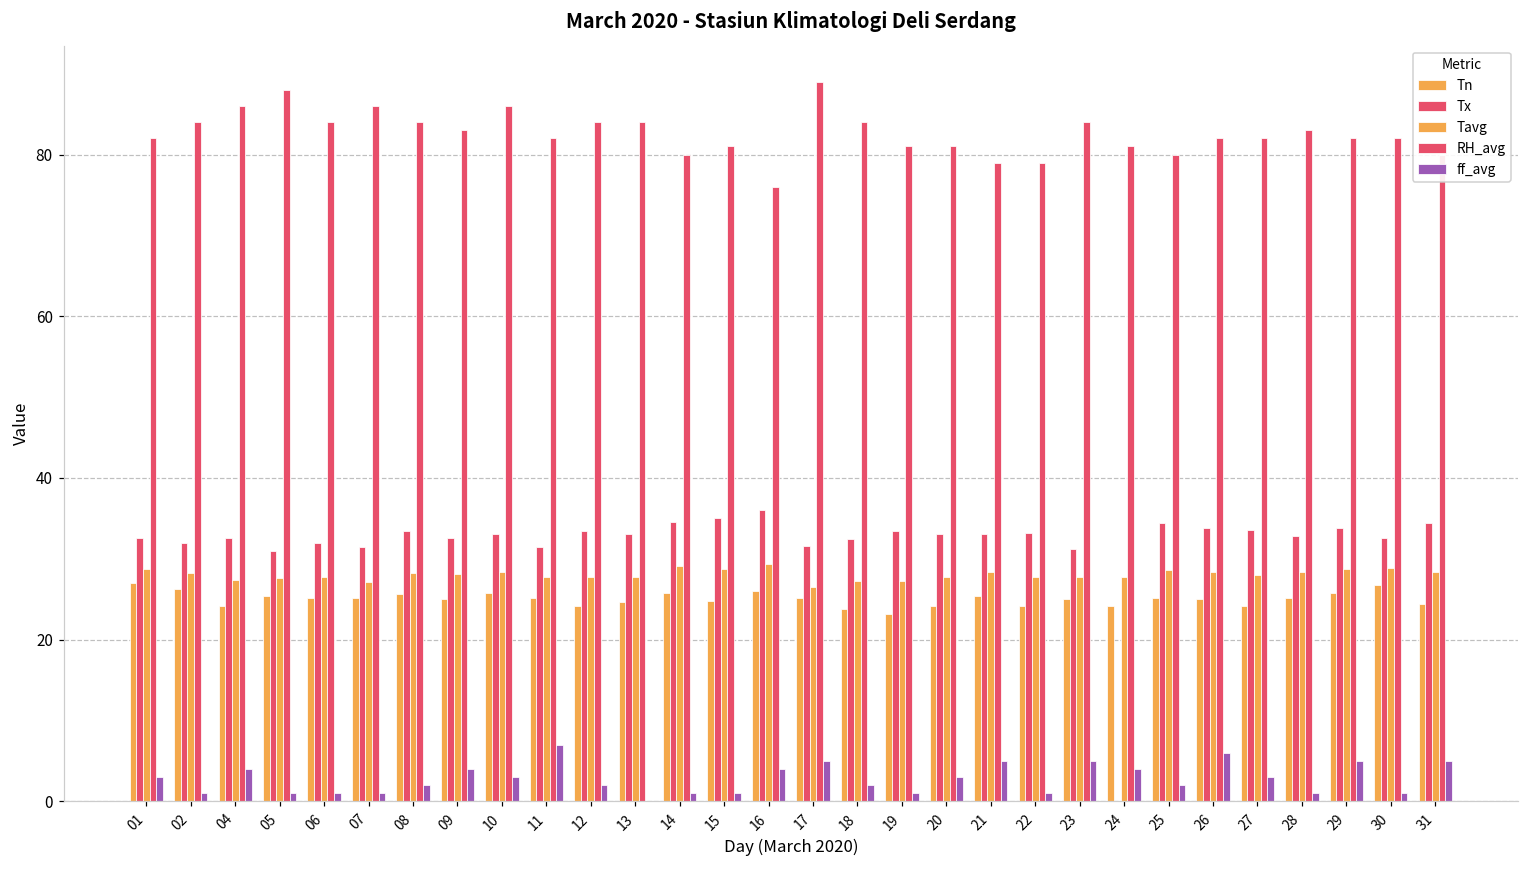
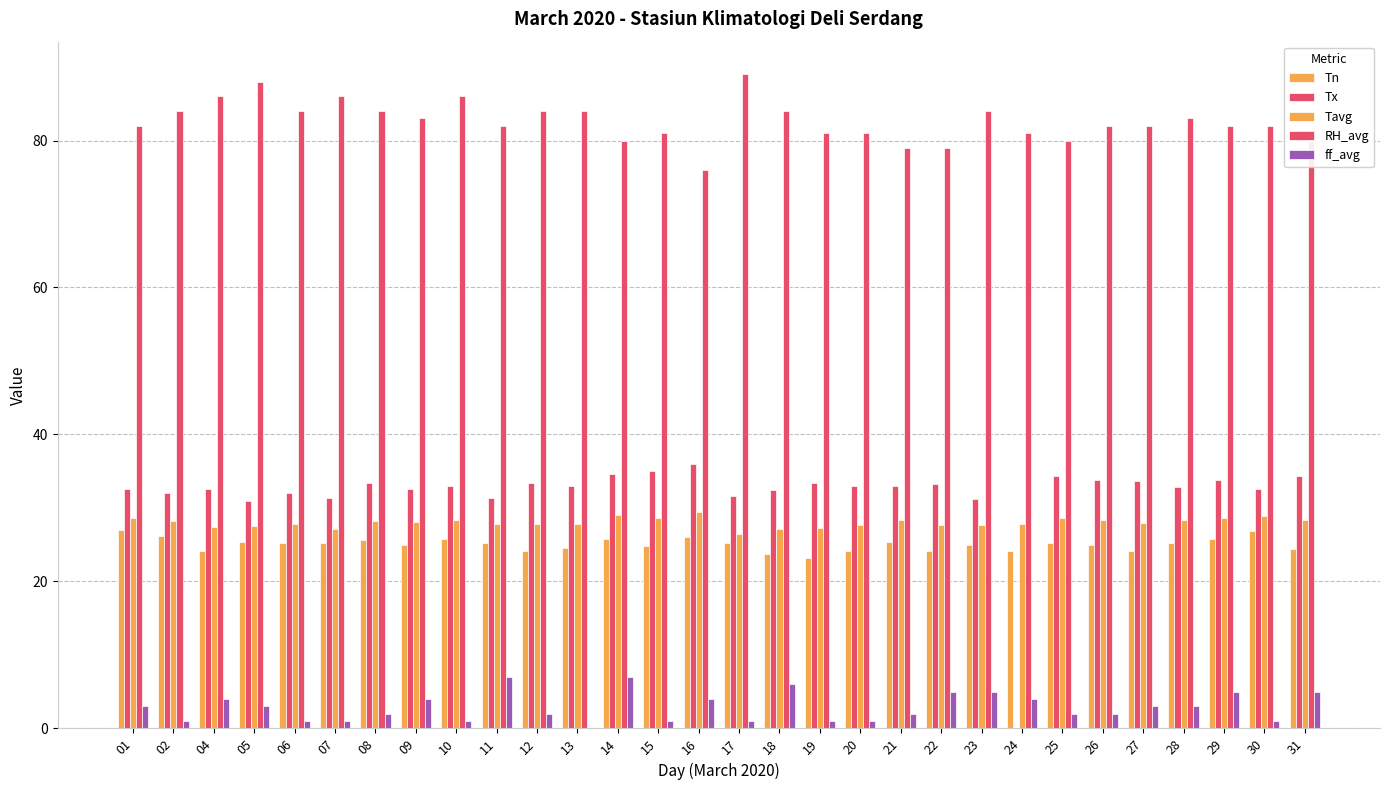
ff_avg, 05: 1 -> 3
ff_avg, 10: 3 -> 1
ff_avg, 14: 1 -> 7
ff_avg, 17: 5 -> 1
ff_avg, 18: 2 -> 6
ff_avg, 20: 3 -> 1
ff_avg, 21: 5 -> 2
ff_avg, 22: 1 -> 5
ff_avg, 26: 6 -> 2
ff_avg, 28: 1 -> 3
